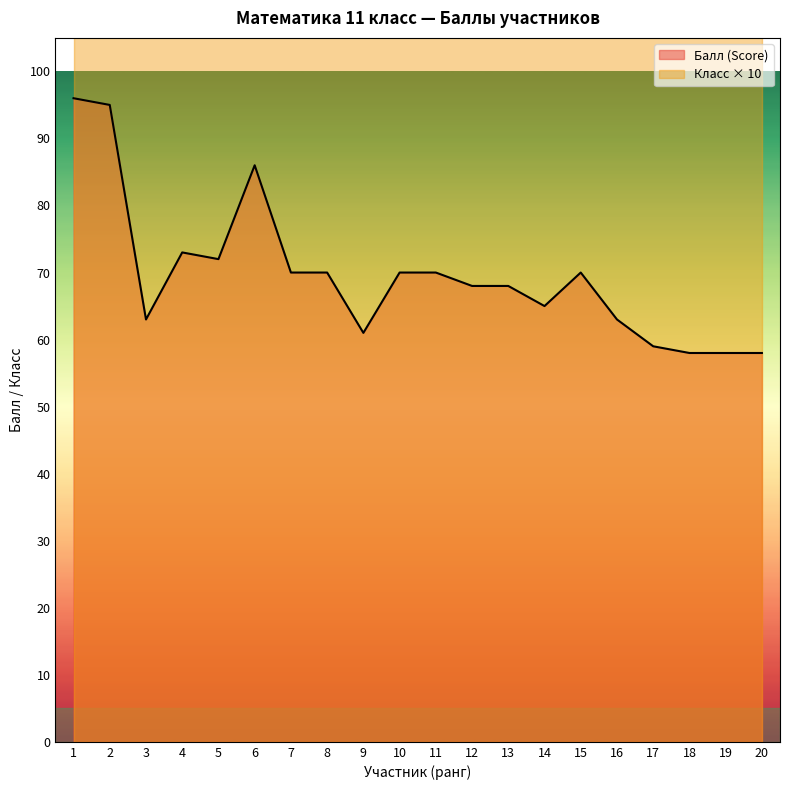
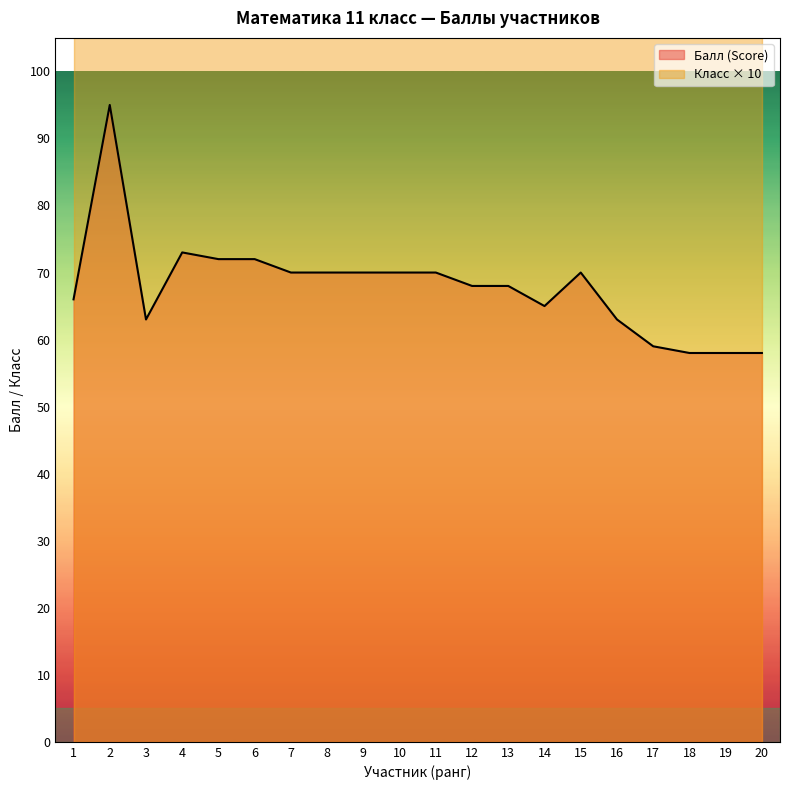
Балл (Score), 1: 96 -> 66
Балл (Score), 6: 86 -> 72
Балл (Score), 9: 61 -> 70
